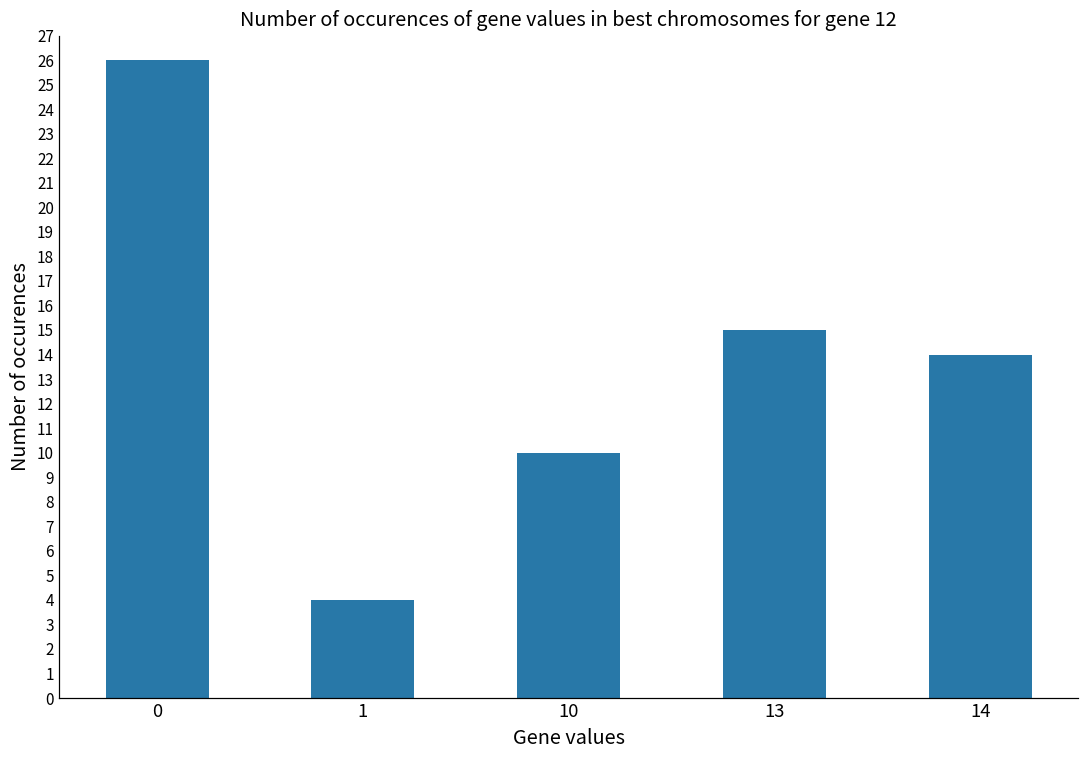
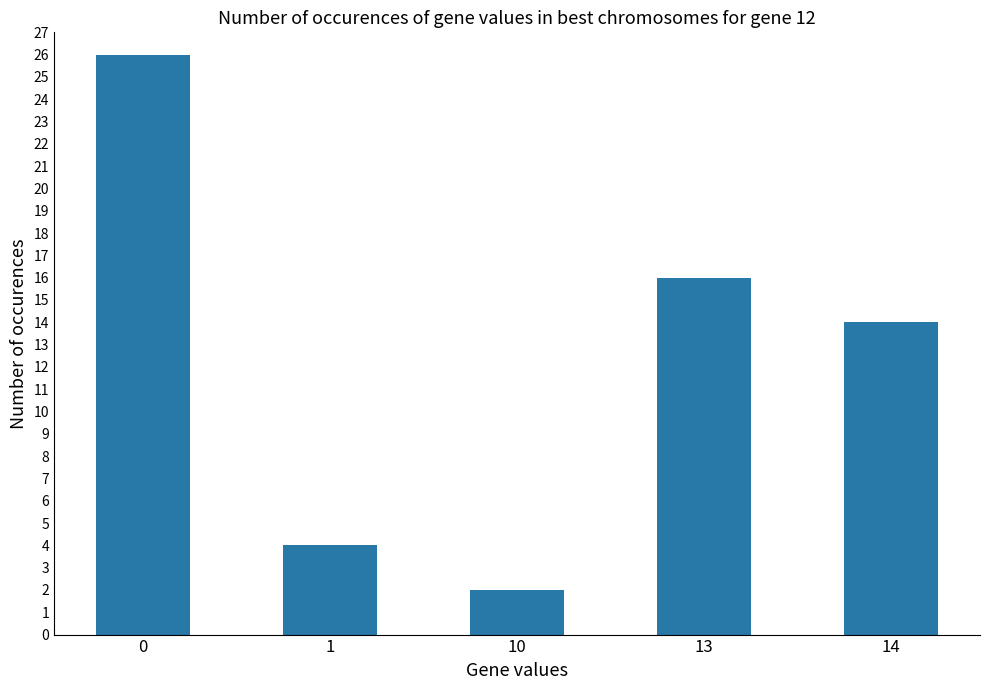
10: 10 -> 2
13: 15 -> 16
